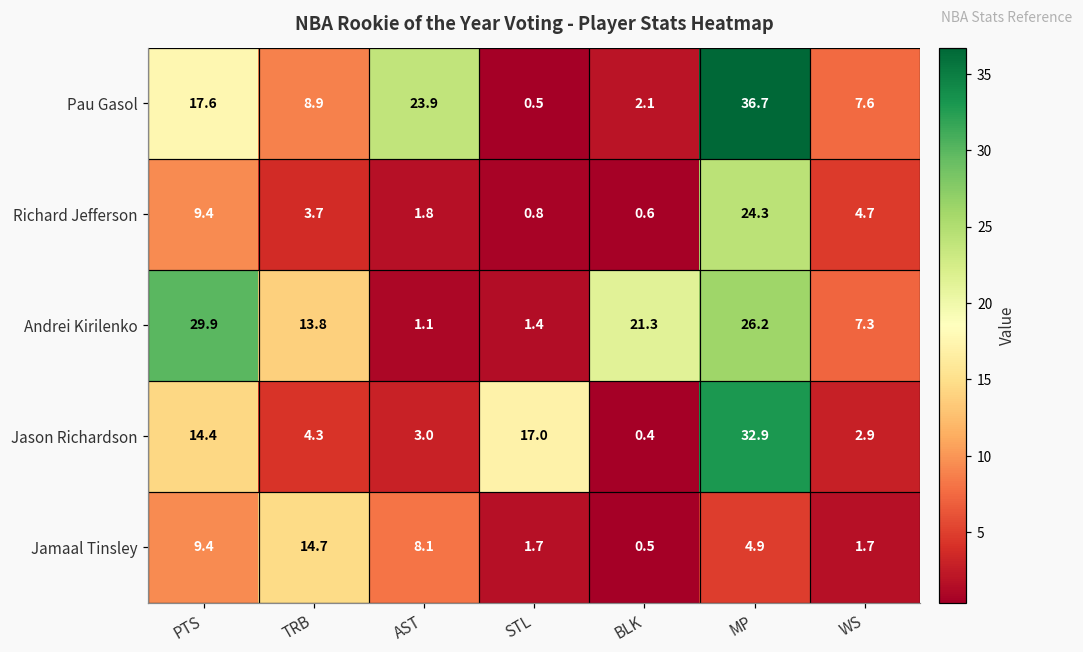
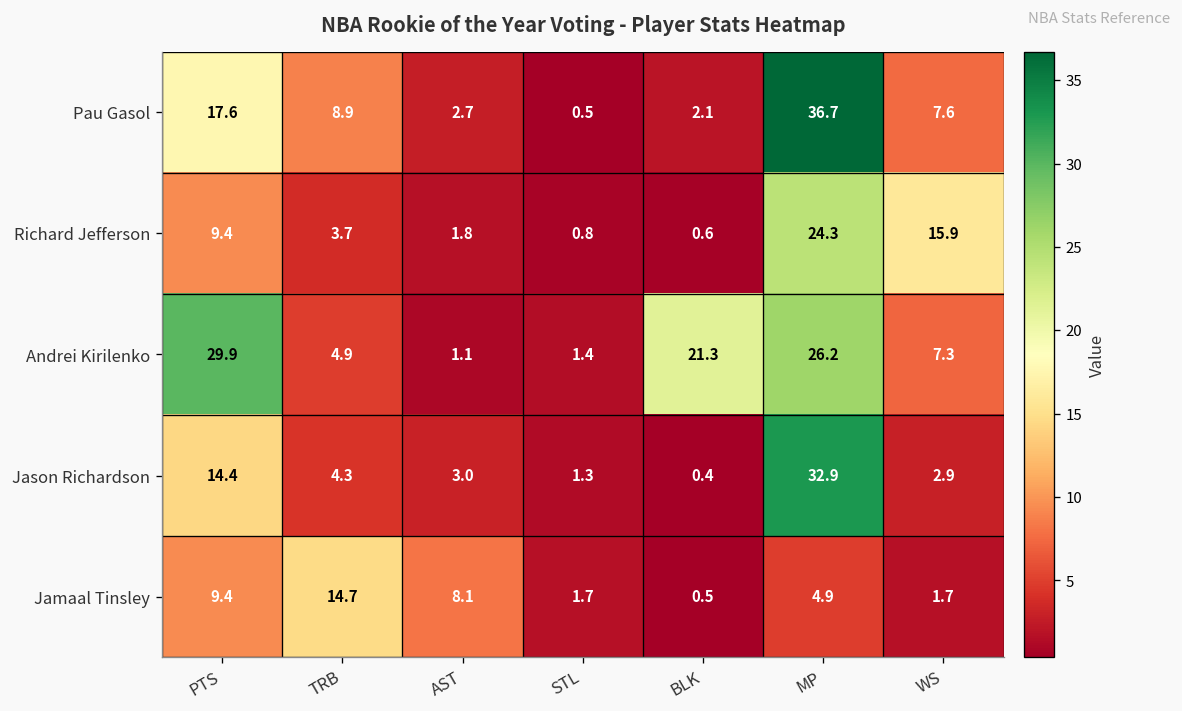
Pau Gasol, AST: 23.9 -> 2.7
Richard Jefferson, WS: 4.7 -> 15.9
Andrei Kirilenko, TRB: 13.8 -> 4.9
Jason Richardson, STL: 17.0 -> 1.3
